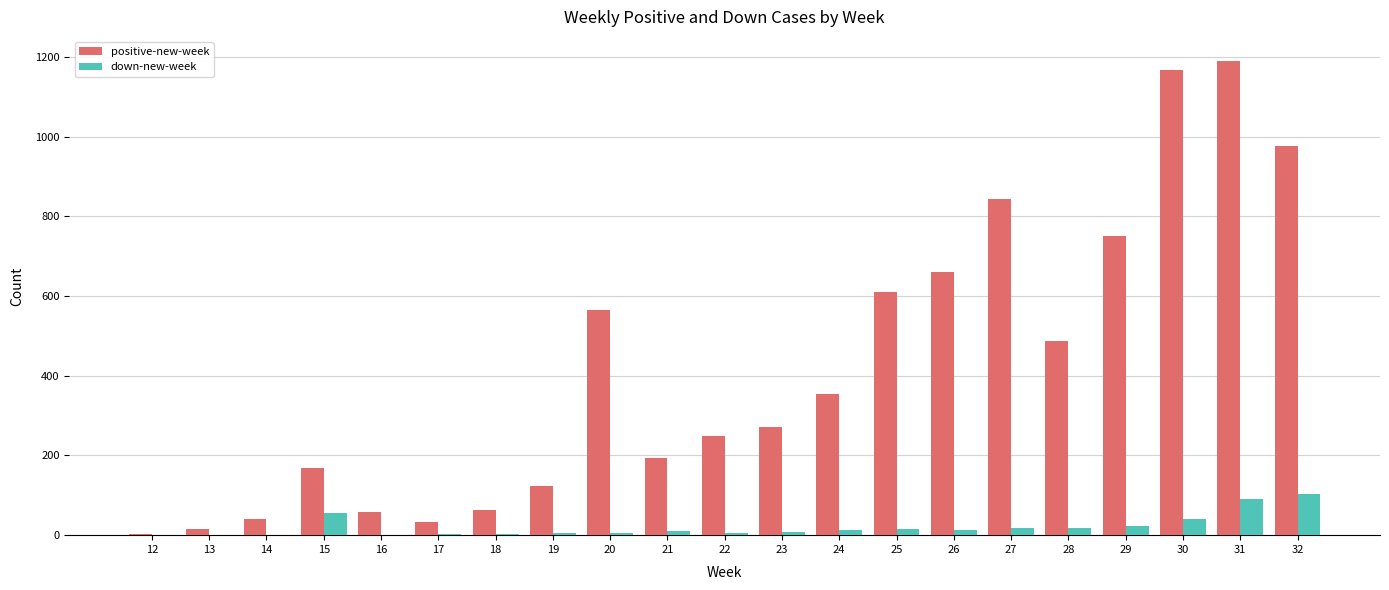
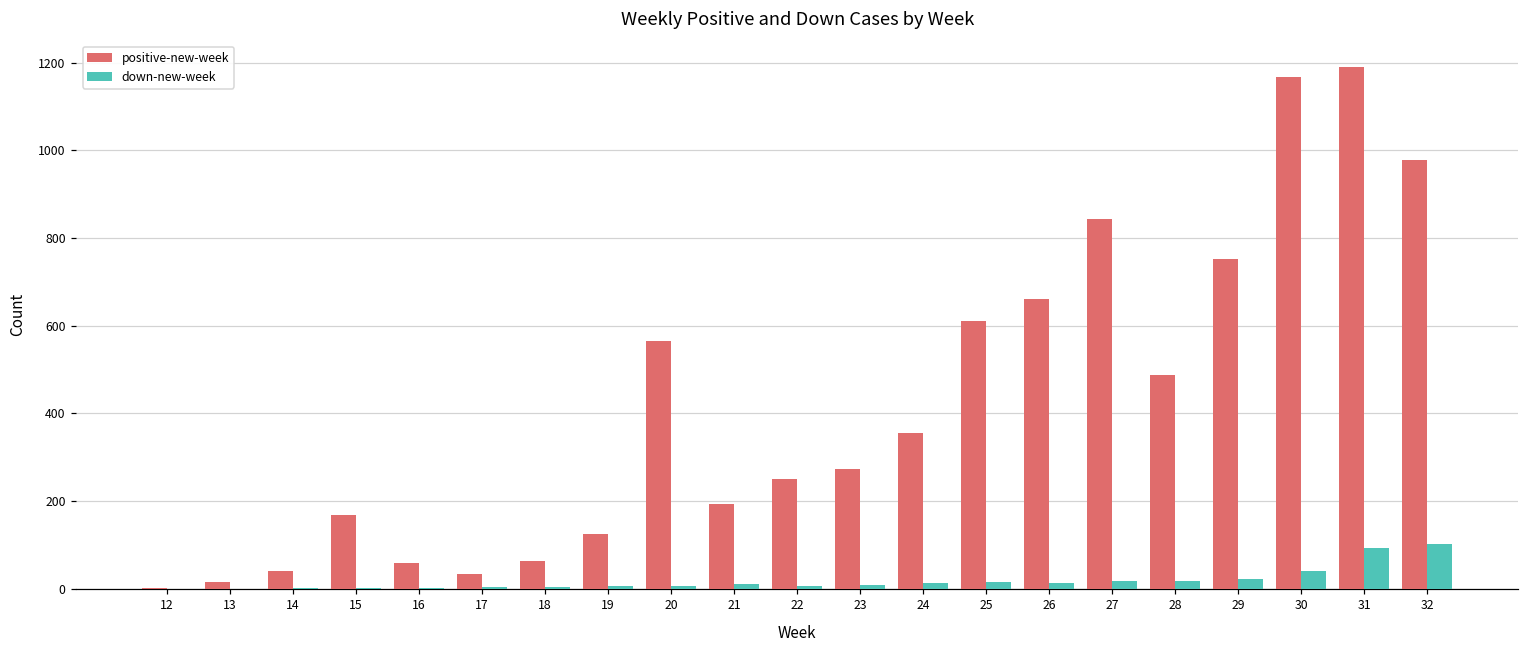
down-new-week, 15: 60 -> 0
